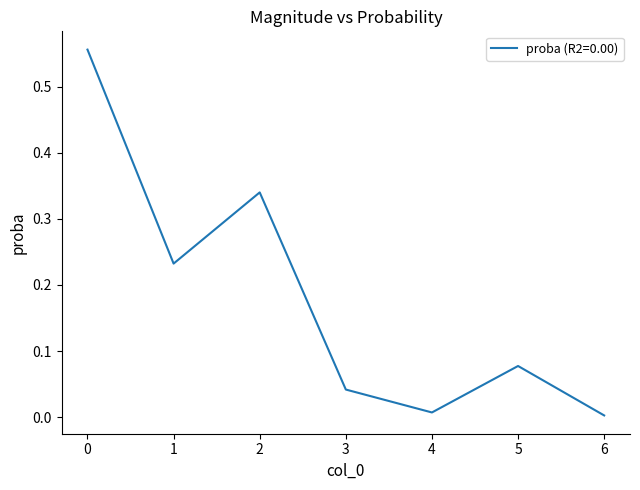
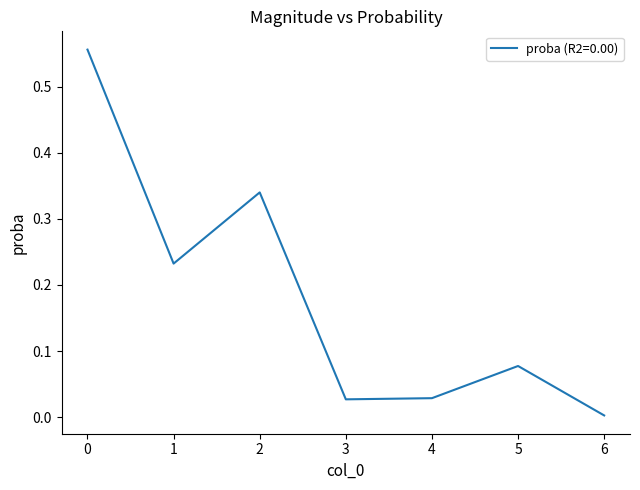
3: 0.04 -> 0.03
4: 0.01 -> 0.03
